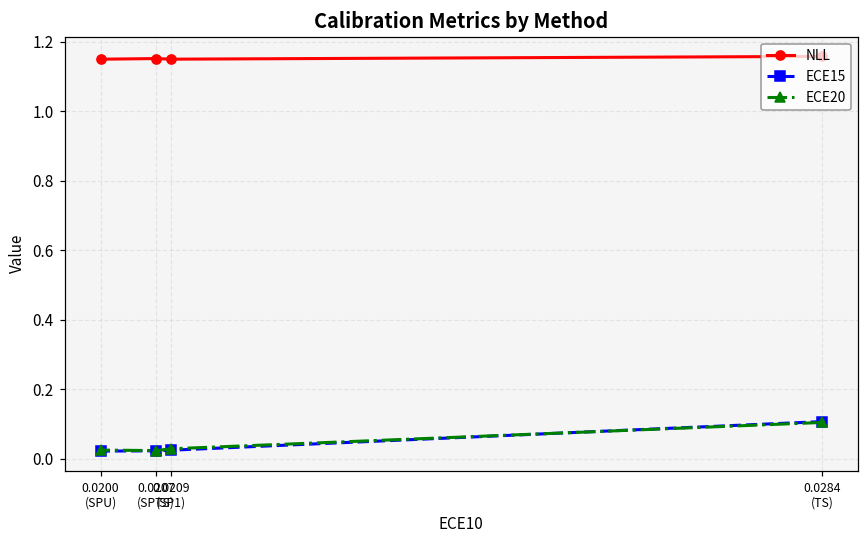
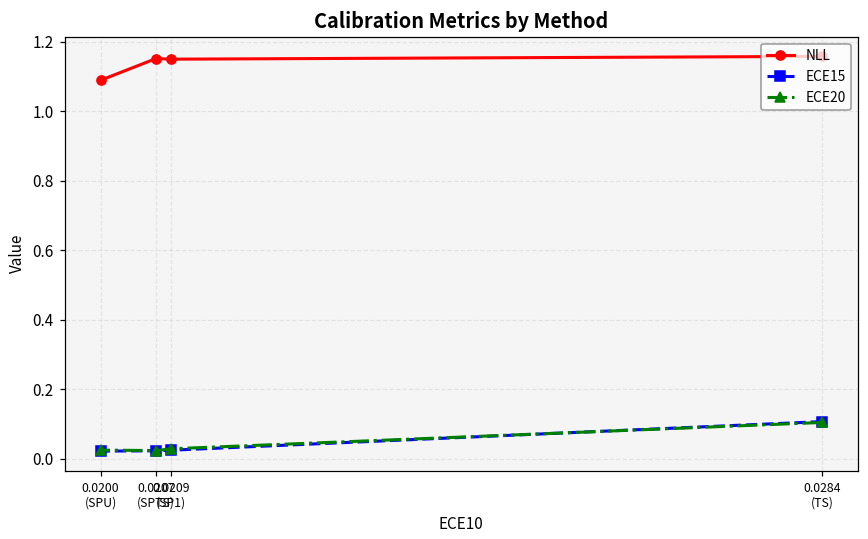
NLL, 0.0200 (SPU): 1.15 -> 1.09
